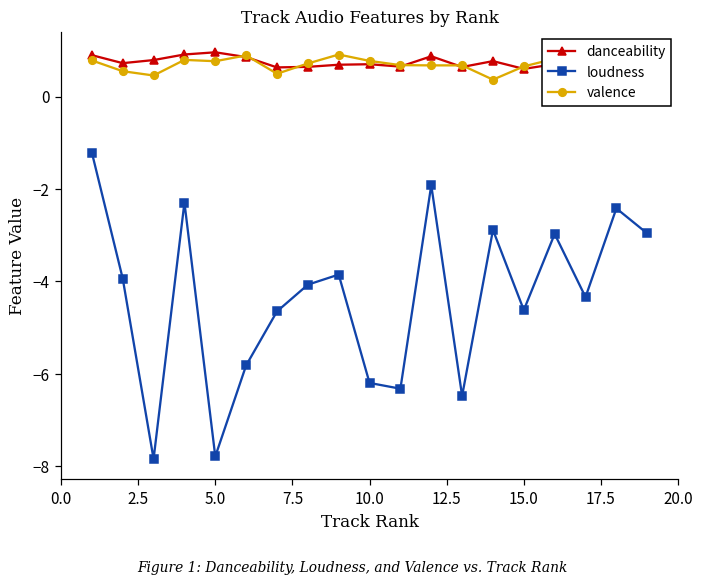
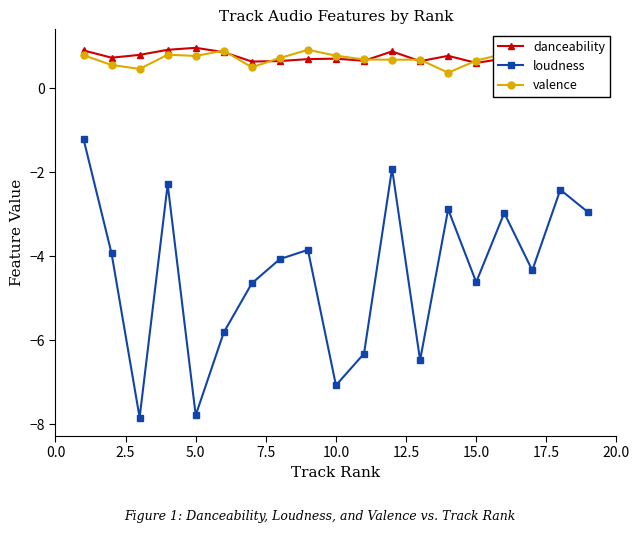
loudness, 10.0: -6.2 -> -7.1
